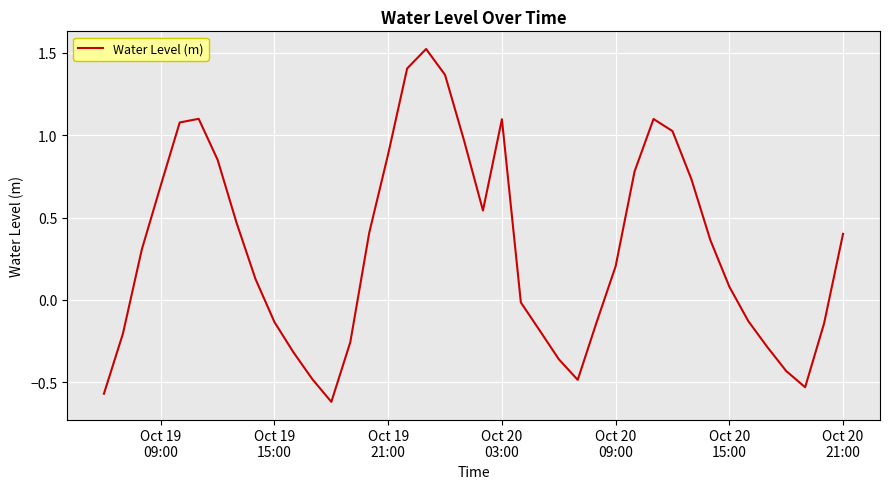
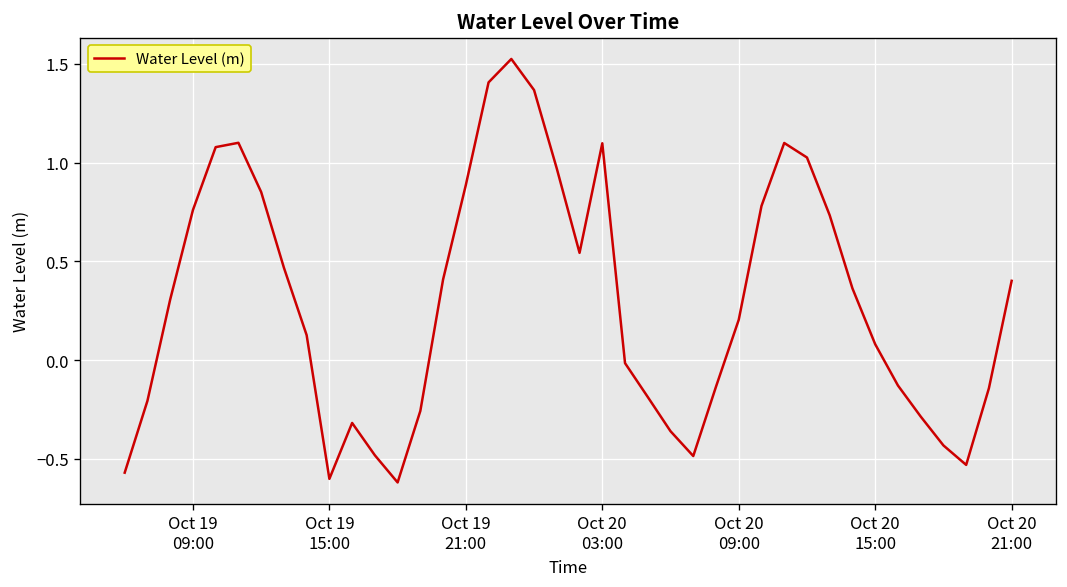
Oct 19 09:00: 0.70 -> 0.76
Oct 19 15:00: -0.14 -> -0.60
